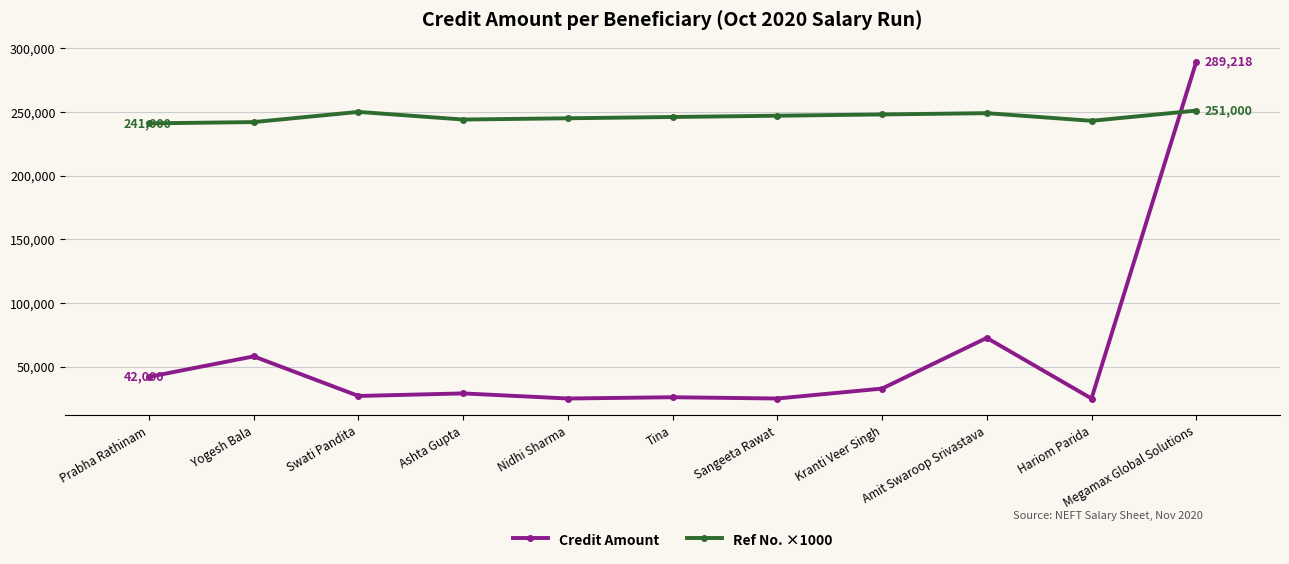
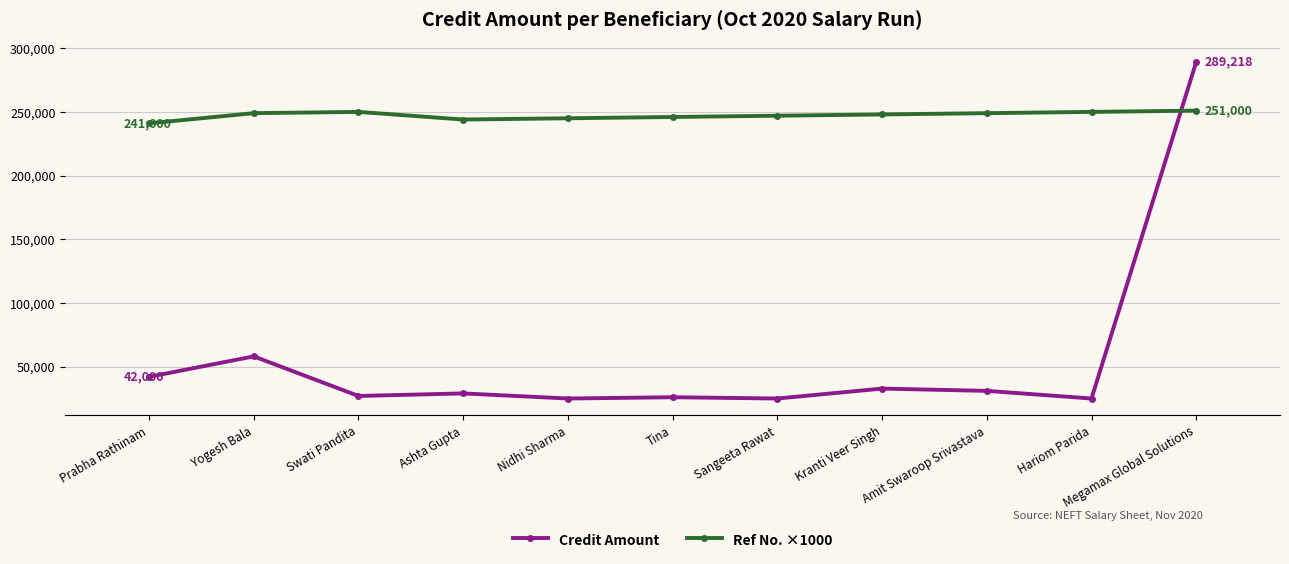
Ref No. ×1000, Yogesh Bala: 242,000 -> 249,000
Credit Amount, Amit Swaroop Srivastava: 73,000 -> 31,000
Ref No. ×1000, Hariom Parida: 243,000 -> 250,000
